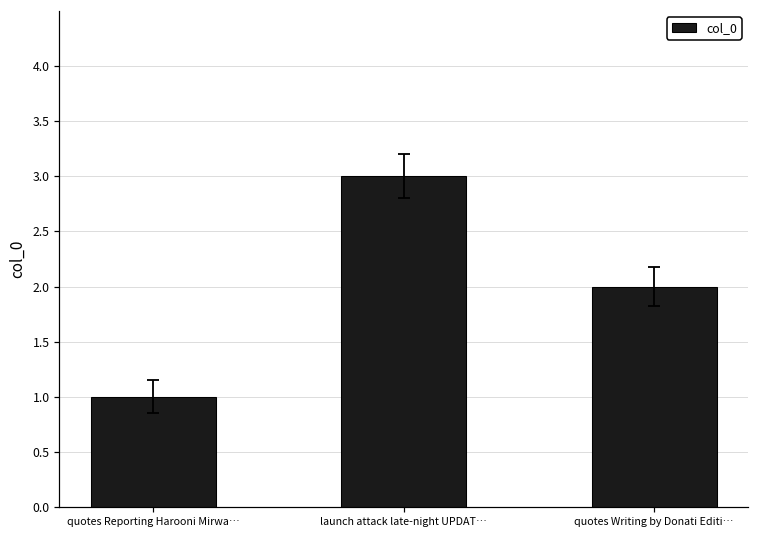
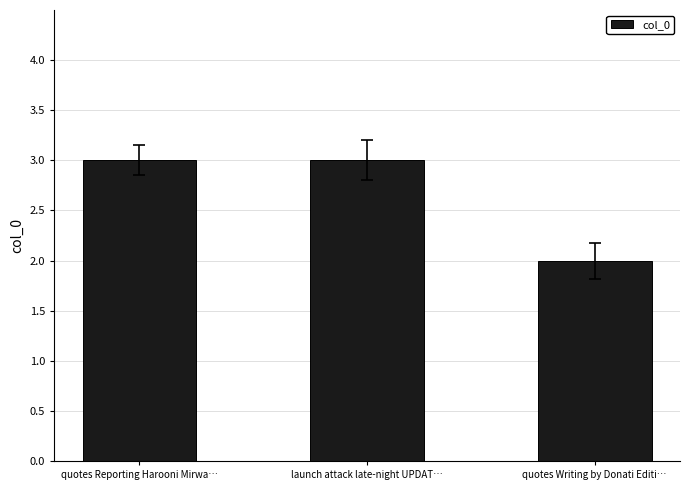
col_0, quotes Reporting Harooni Mirwa…: 1 -> 3
